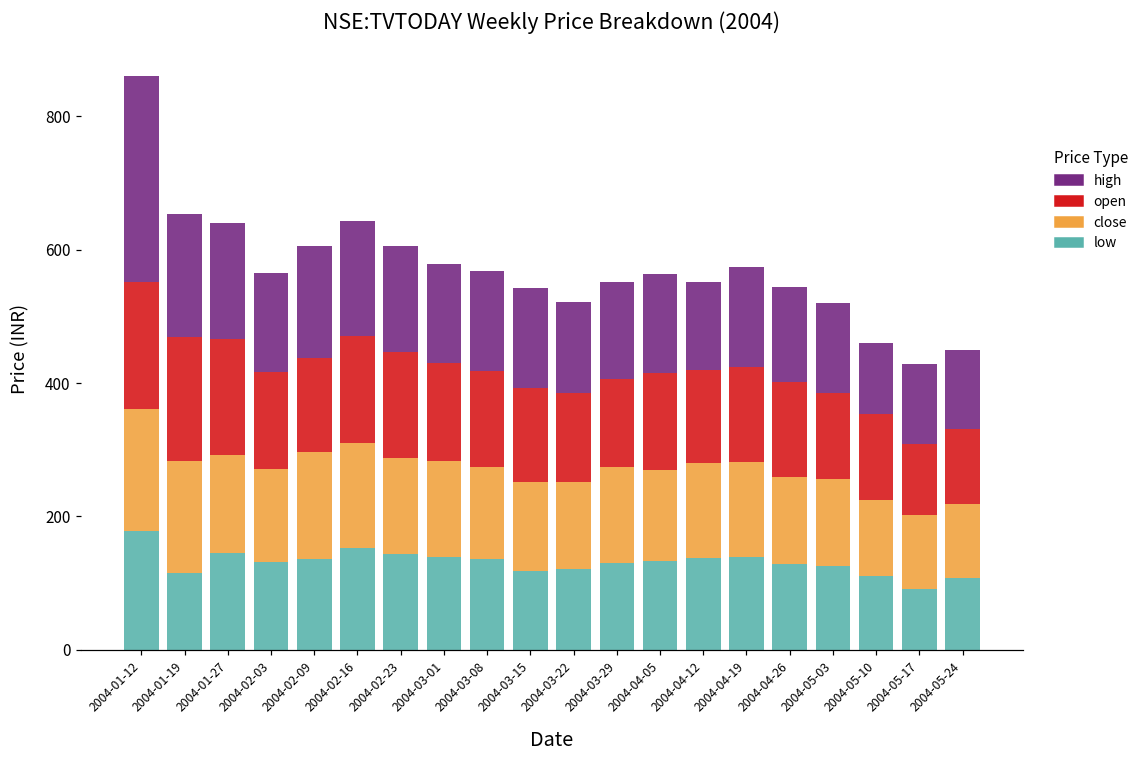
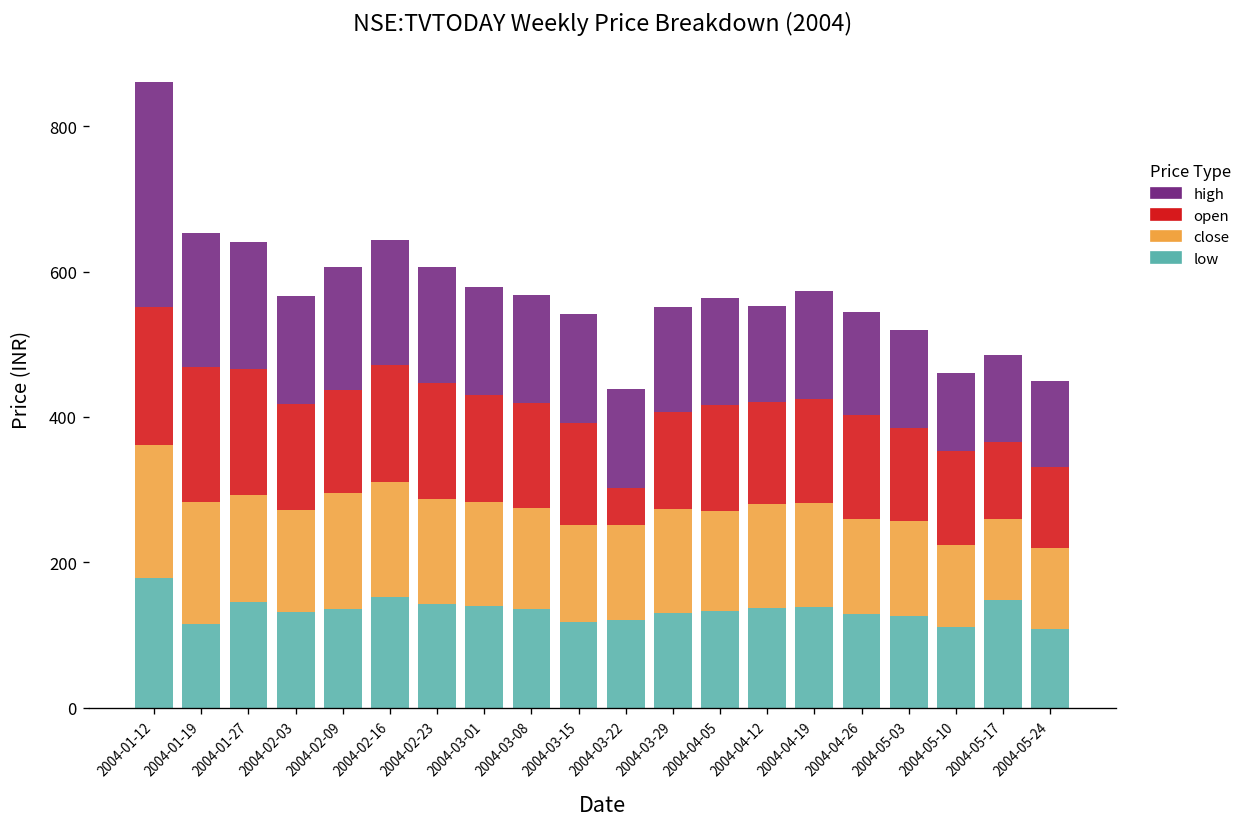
open, 2004-03-22: 130 -> 50
low, 2004-05-17: 90 -> 150
